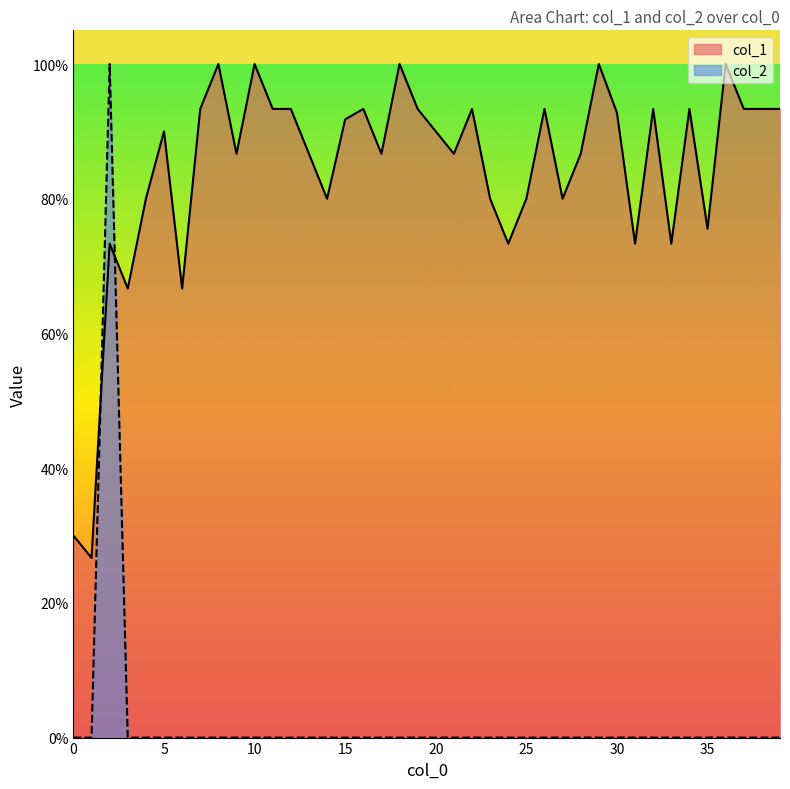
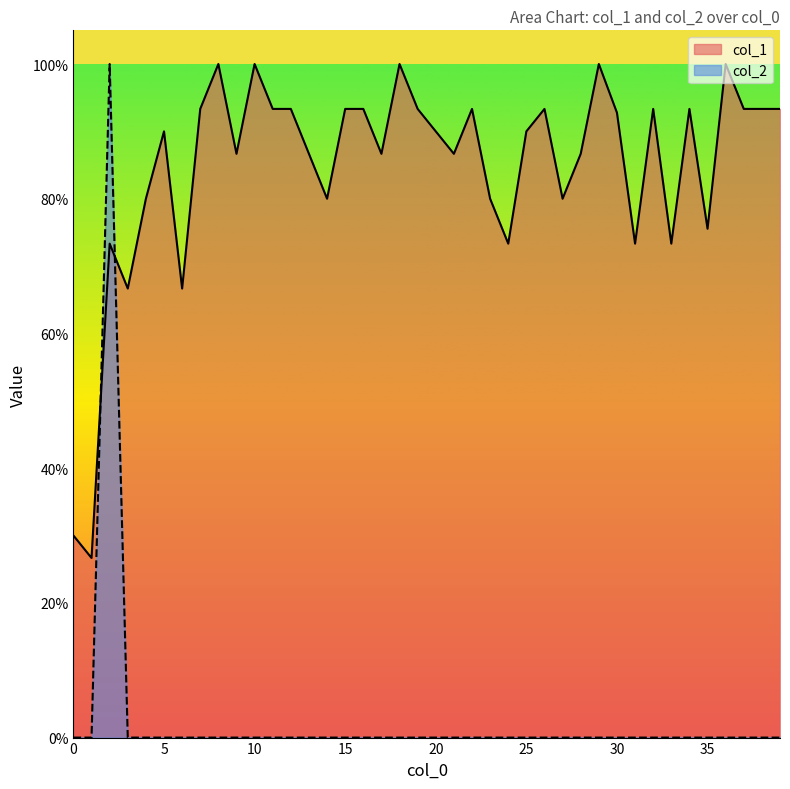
col_1, 15: 92% -> 93%
col_1, 25: 80% -> 90%
